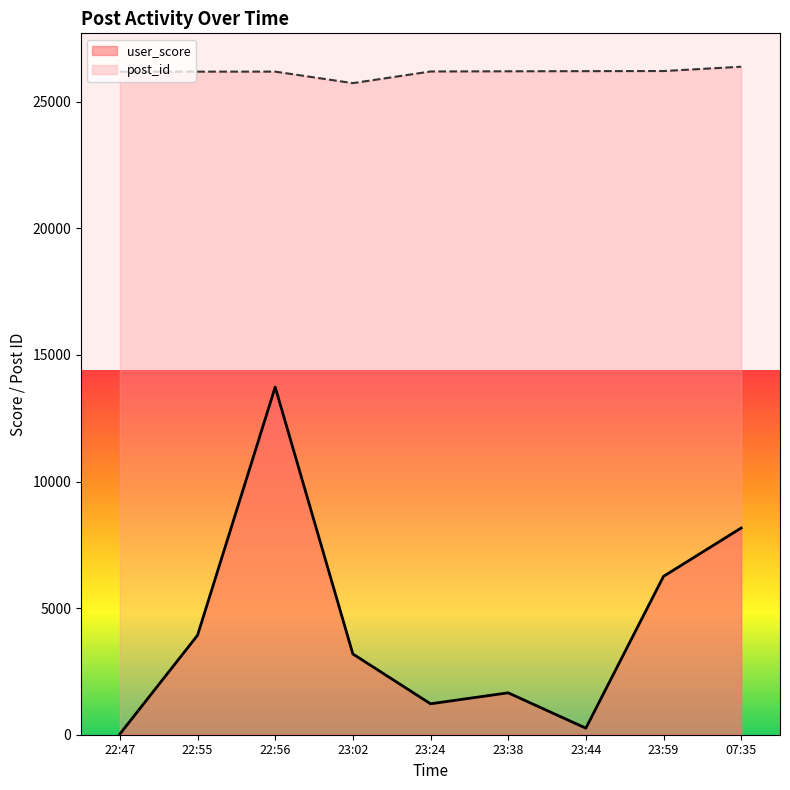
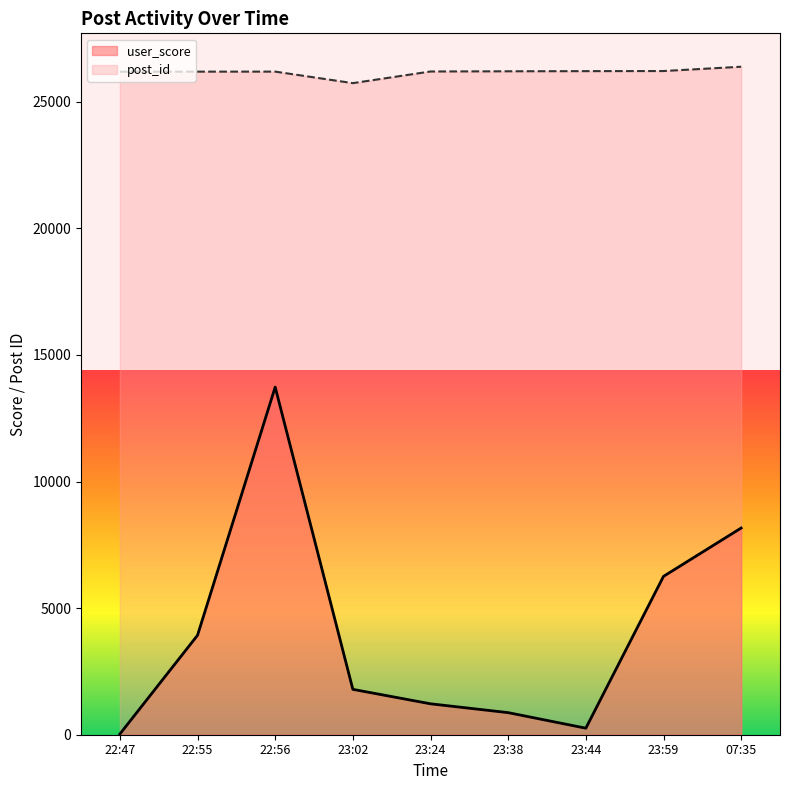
user_score, 23:02: 3200 -> 1800
user_score, 23:38: 1700 -> 900
